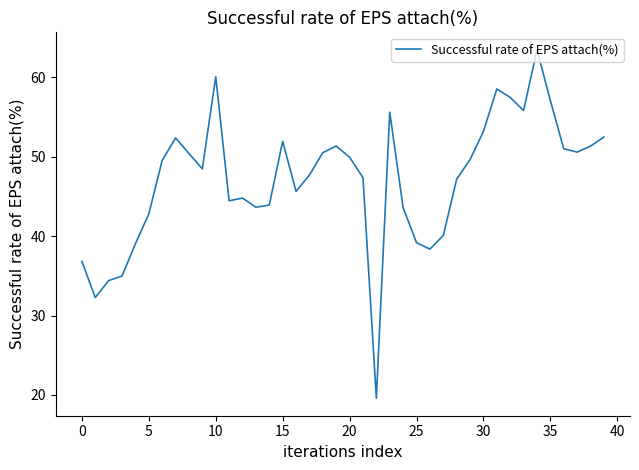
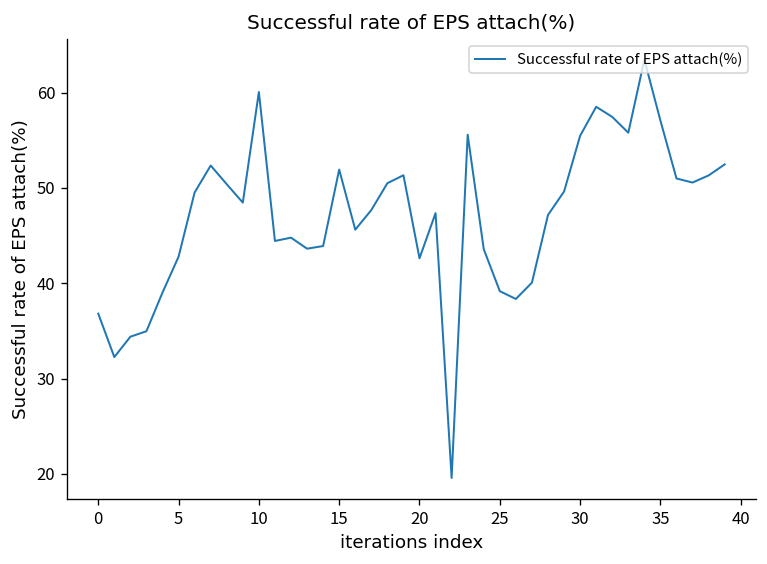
20: 50 -> 43
30: 53 -> 55
